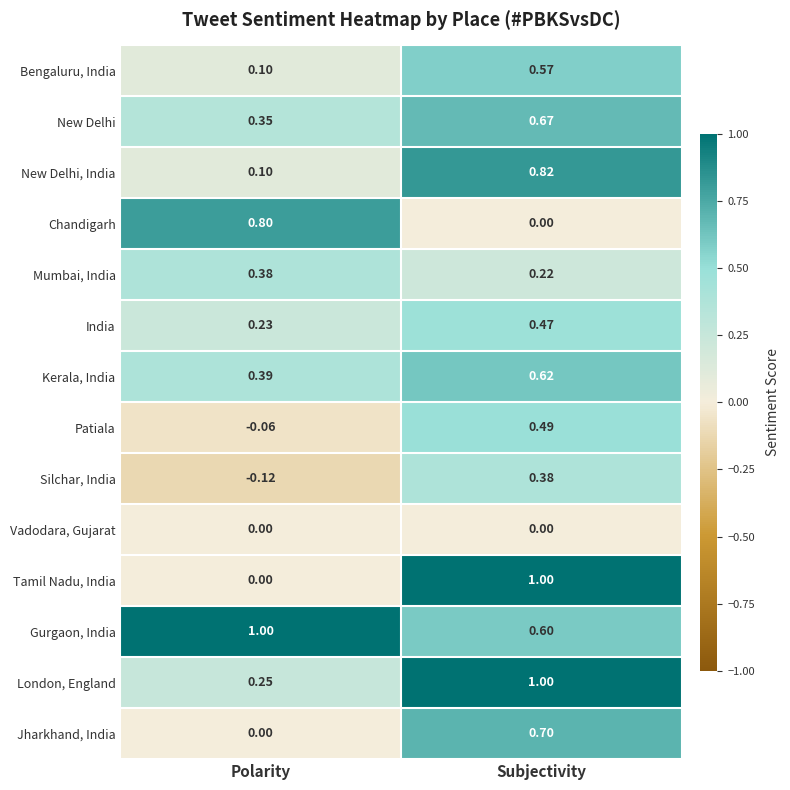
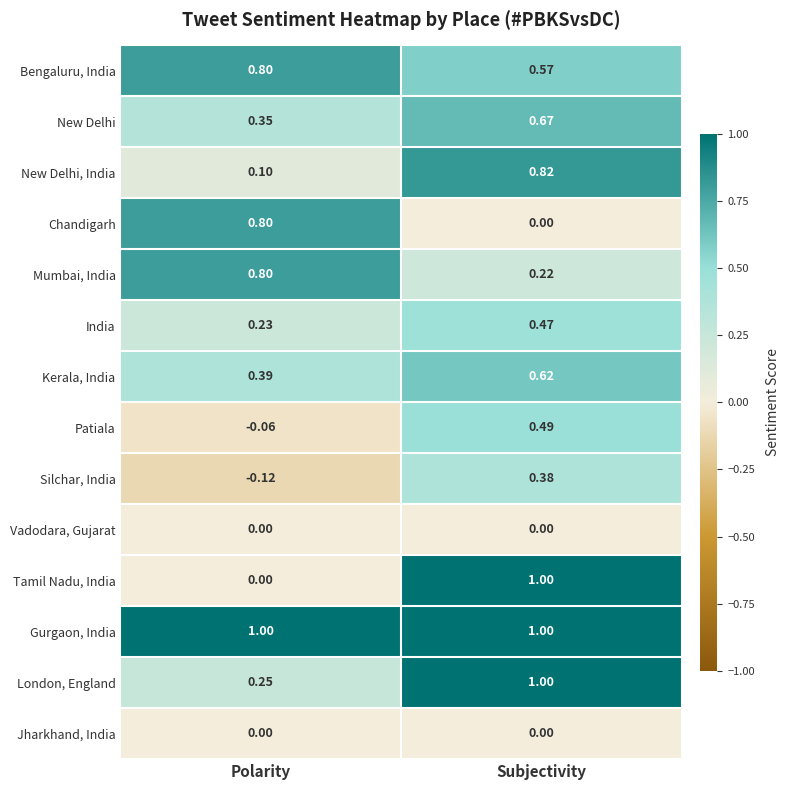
Bengaluru, India, Polarity: 0.10 -> 0.80
Mumbai, India, Polarity: 0.38 -> 0.80
Gurgaon, India, Subjectivity: 0.60 -> 1.00
Jharkhand, India, Subjectivity: 0.70 -> 0.00
